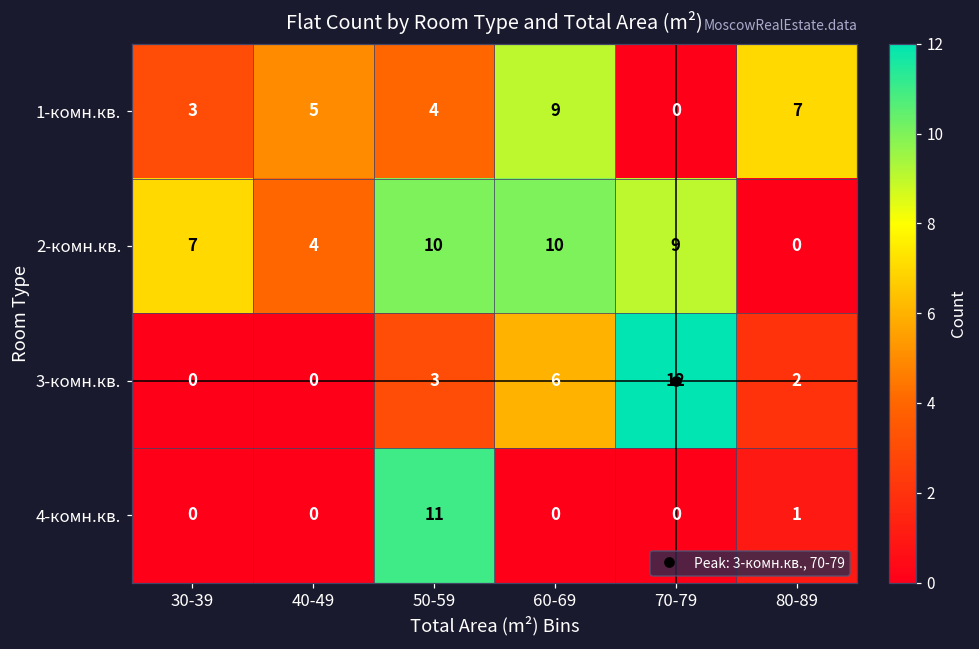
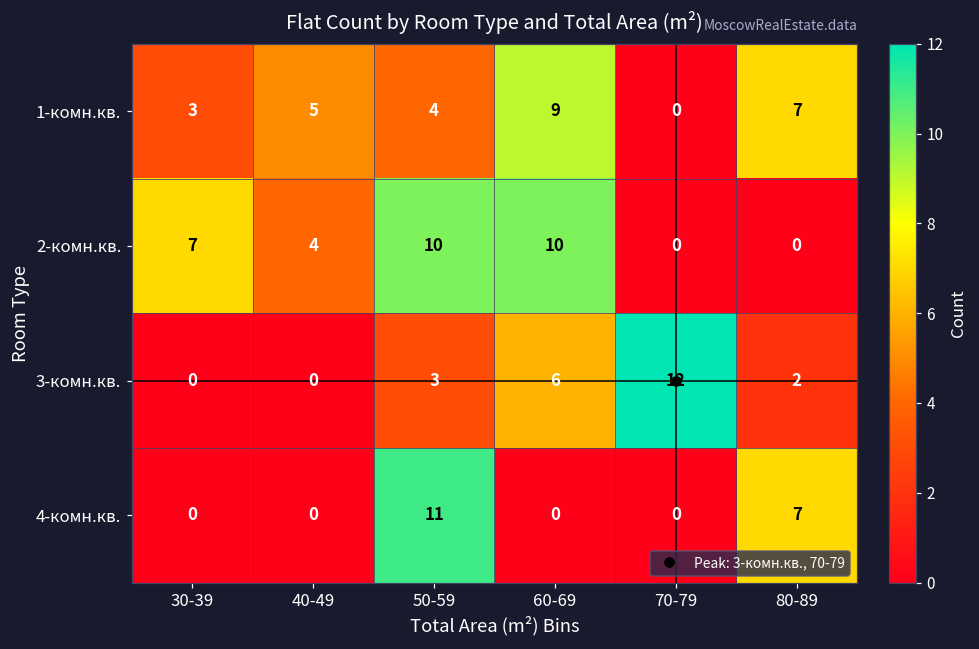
2-комн.кв., 70-79: 9 -> 0
4-комн.кв., 80-89: 1 -> 7
